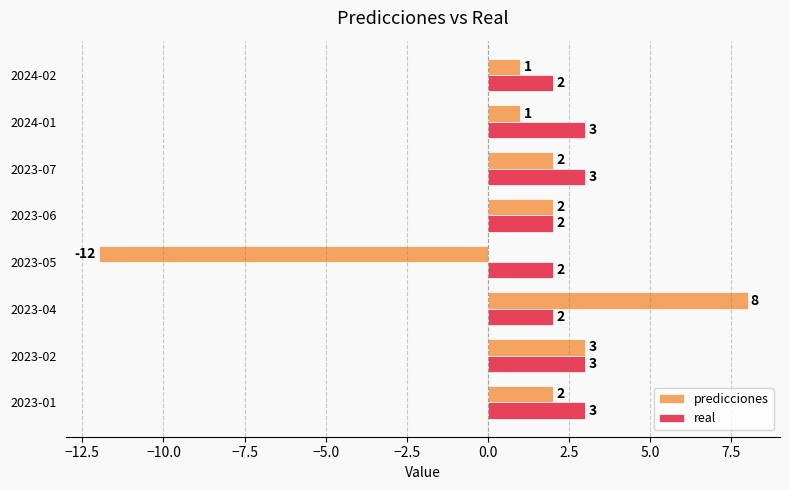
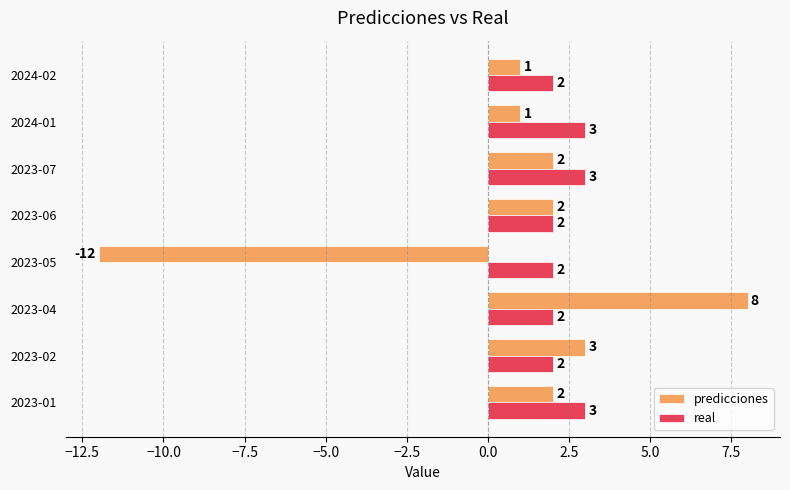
real, 2023-02: 3 -> 2
